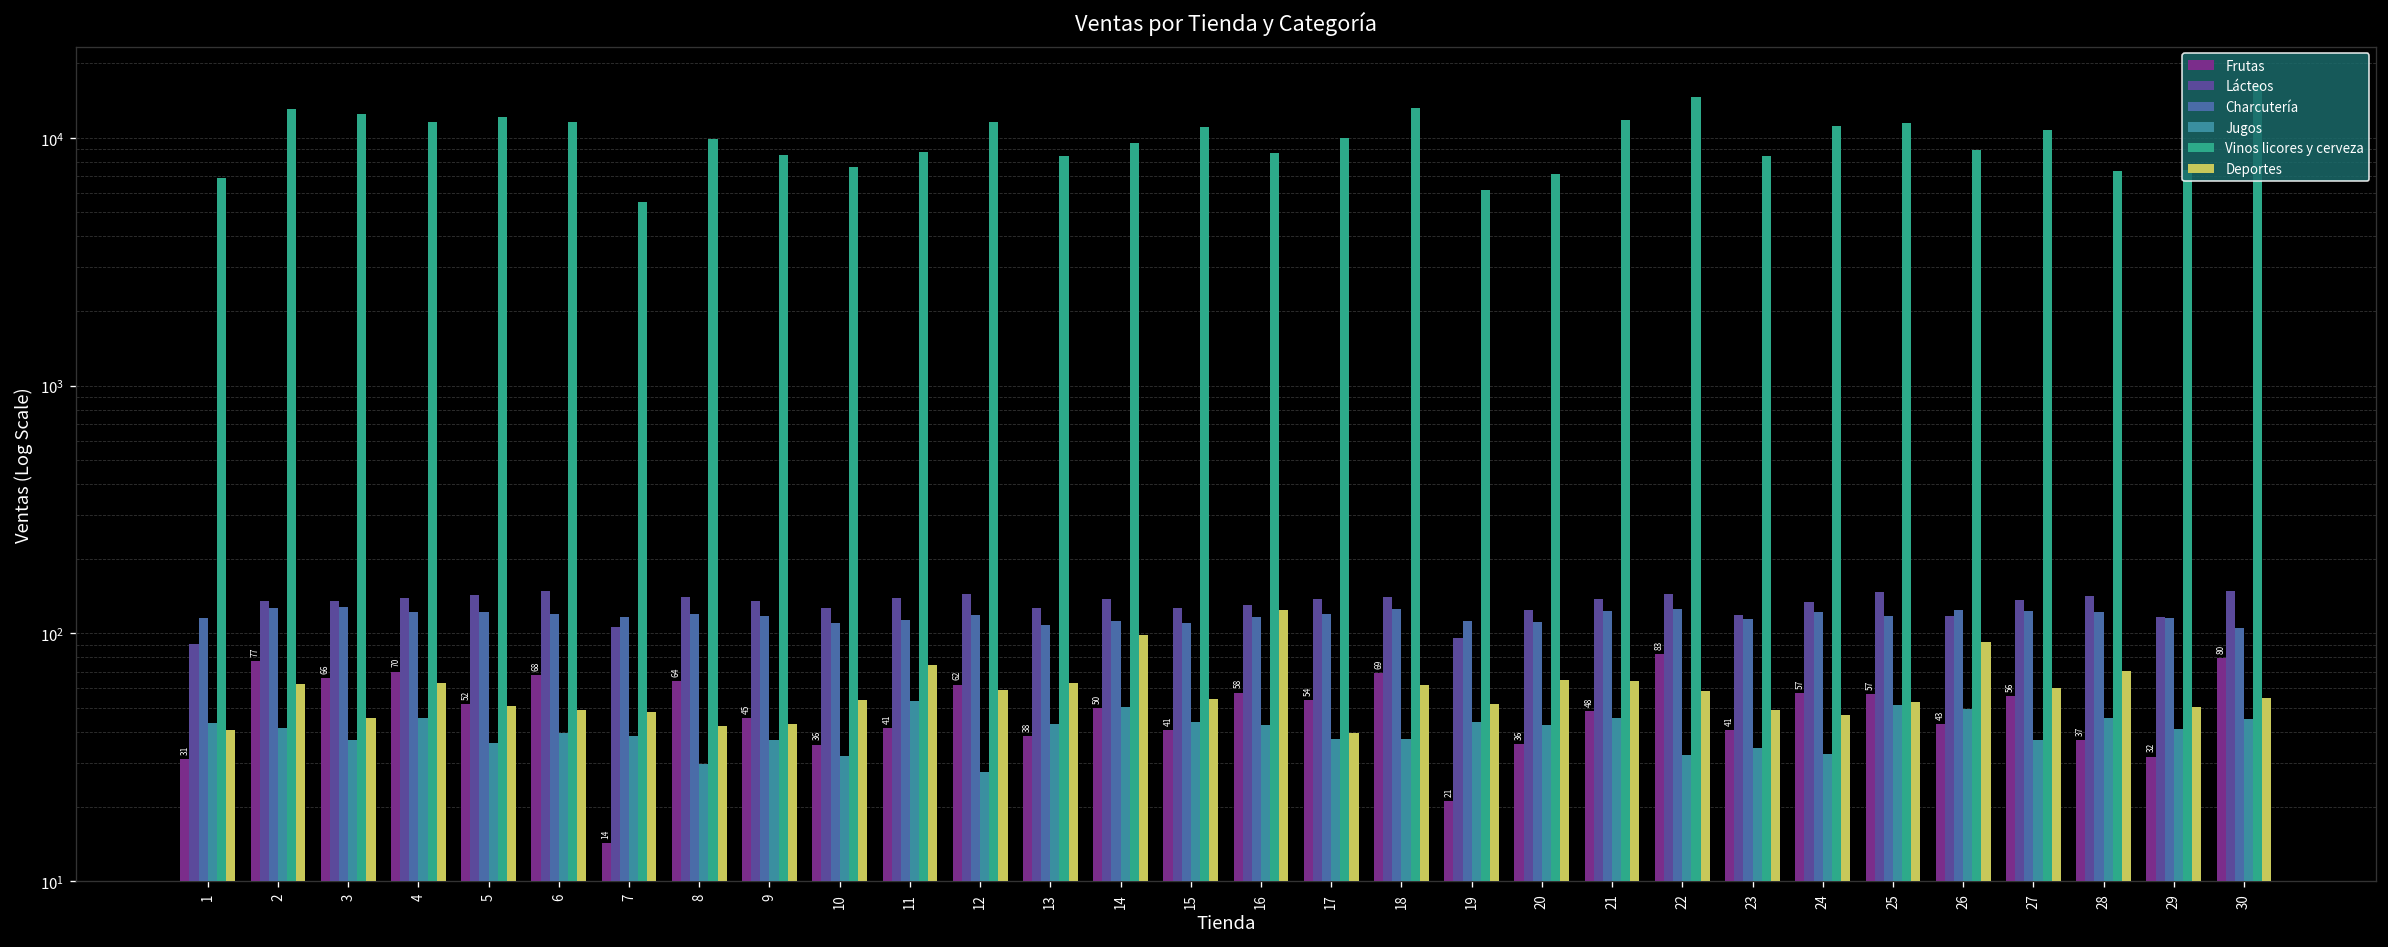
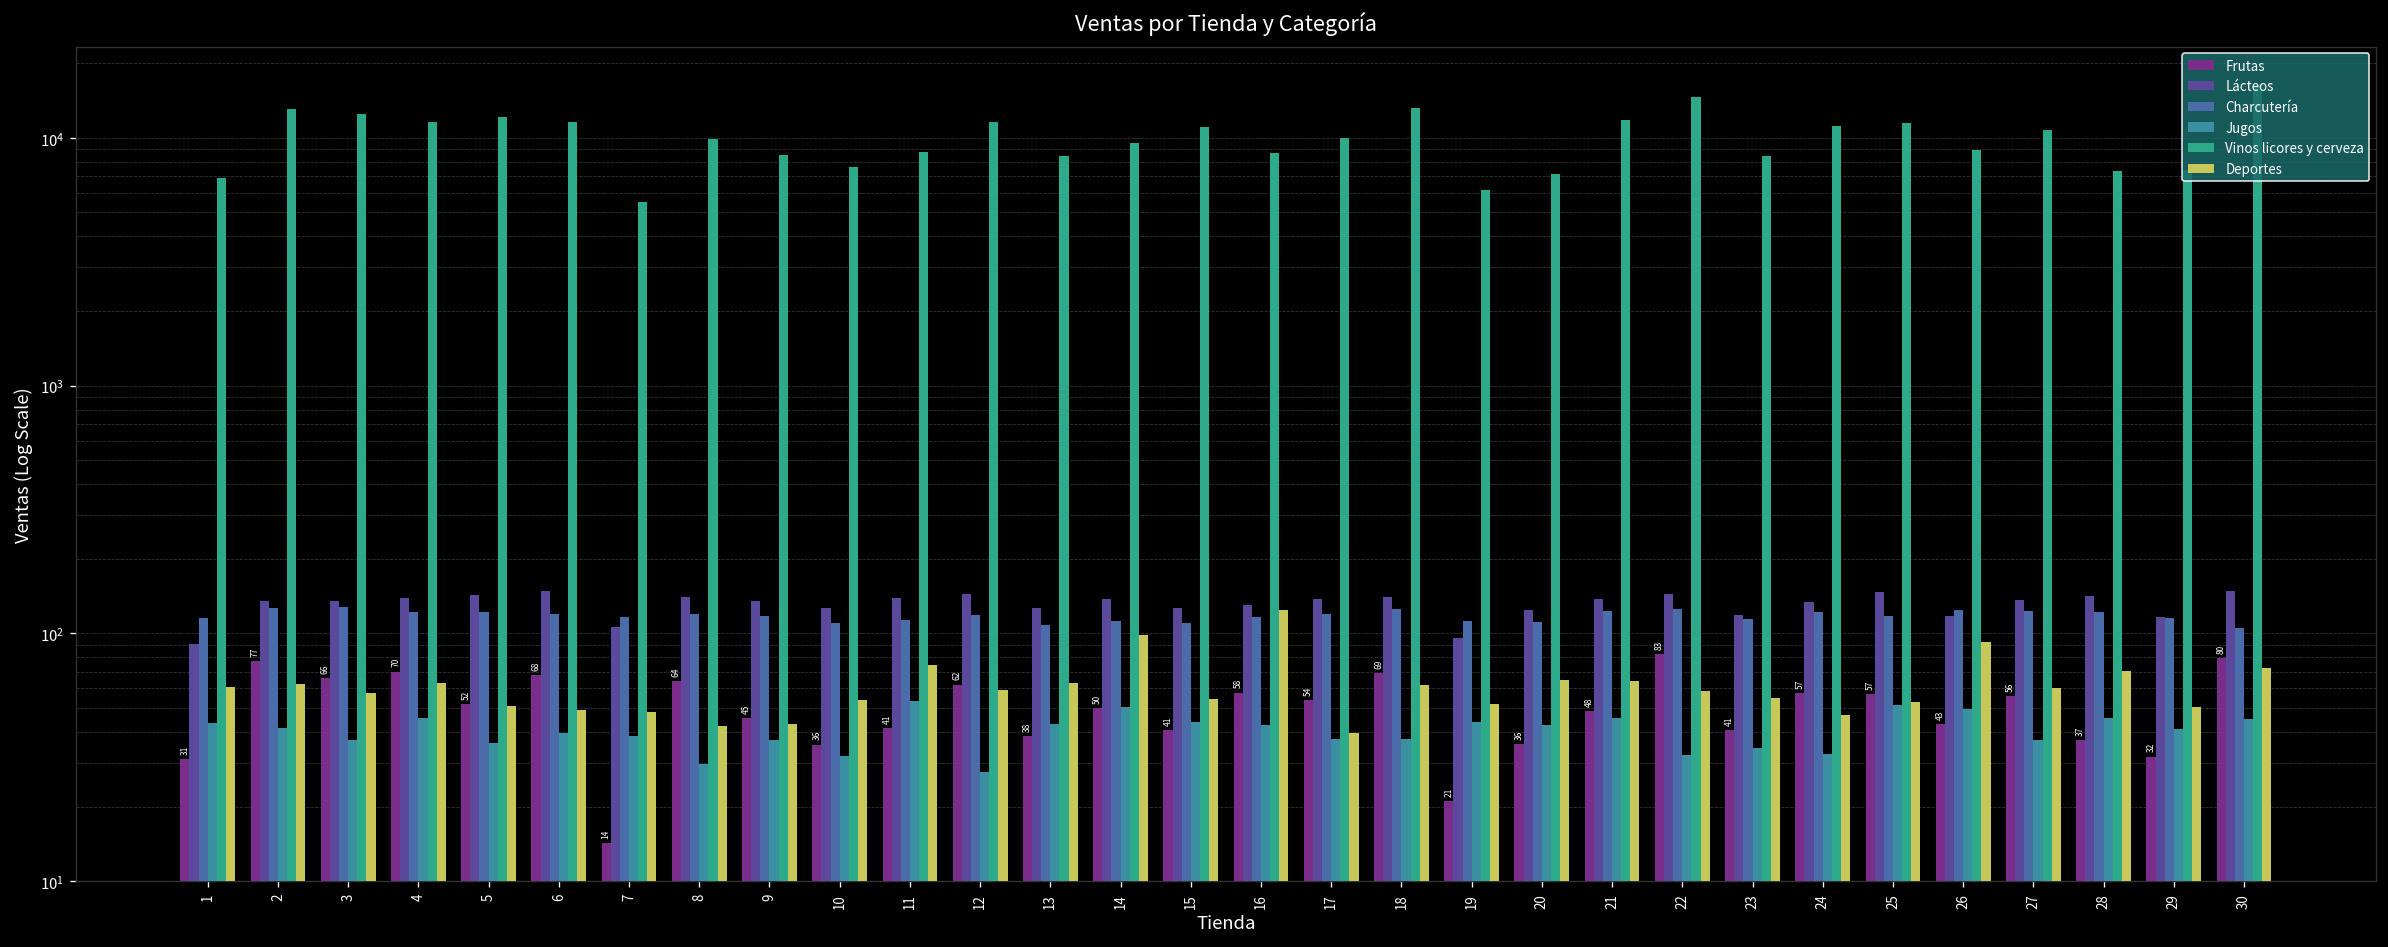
Deportes, 1: 41 -> 61
Deportes, 3: 46 -> 58
Deportes, 23: 49 -> 55
Deportes, 30: 55 -> 73
